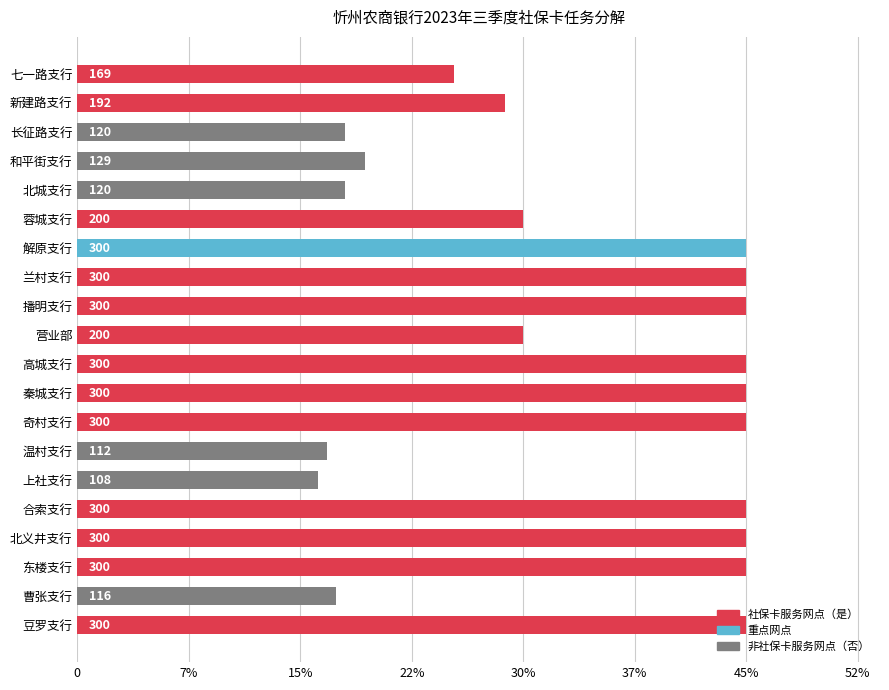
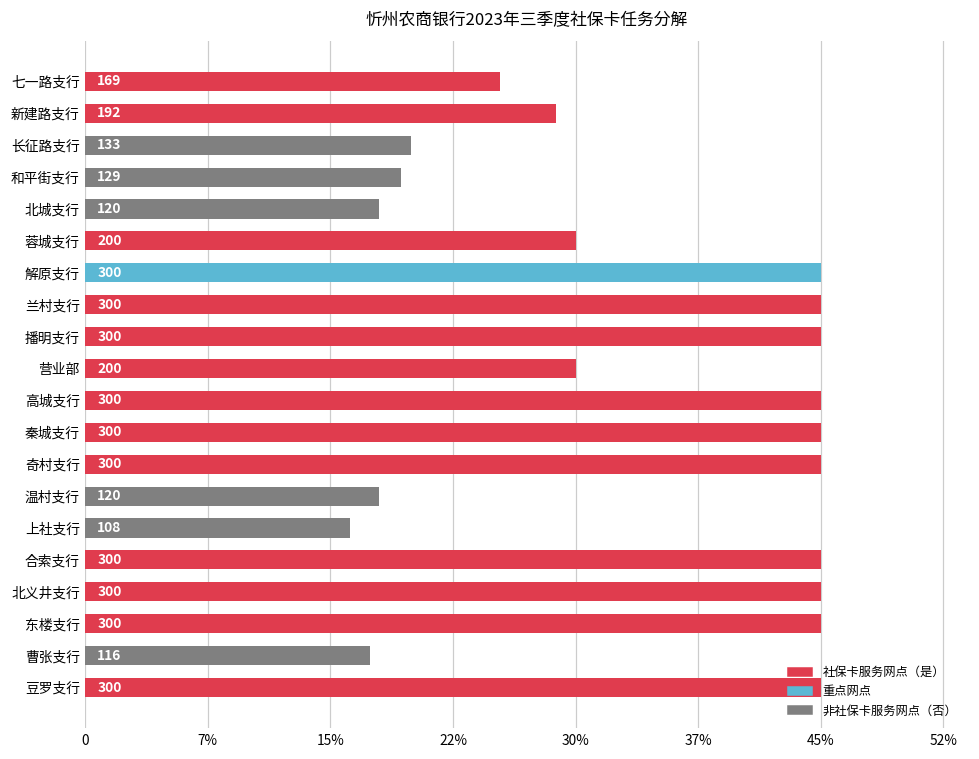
长征路支行: 120 -> 133
温村支行: 112 -> 120
